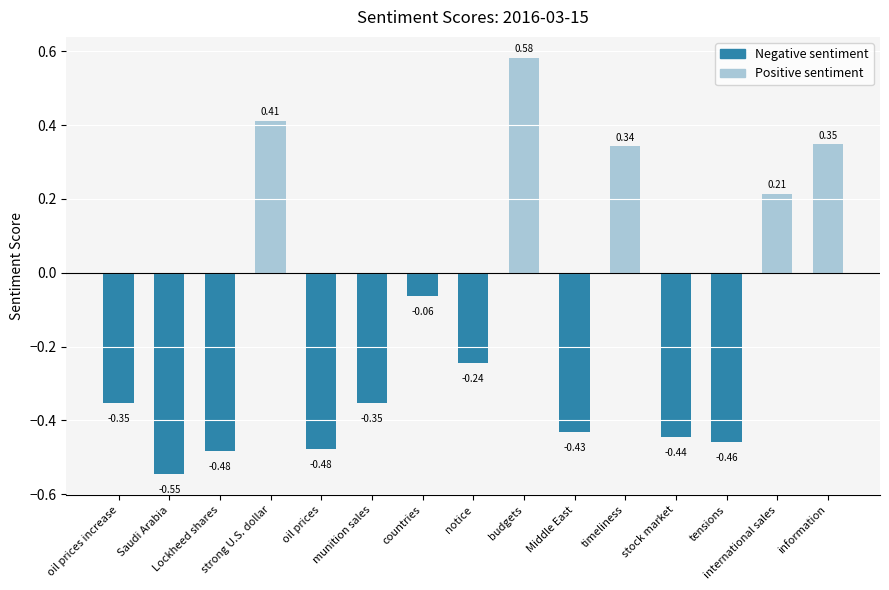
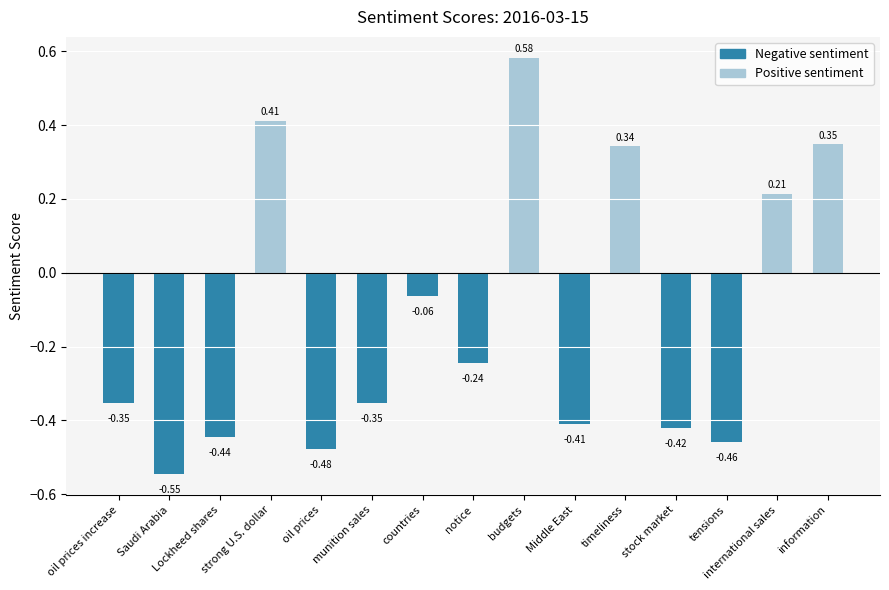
Lockheed shares: -0.48 -> -0.44
Middle East: -0.43 -> -0.41
stock market: -0.44 -> -0.42
